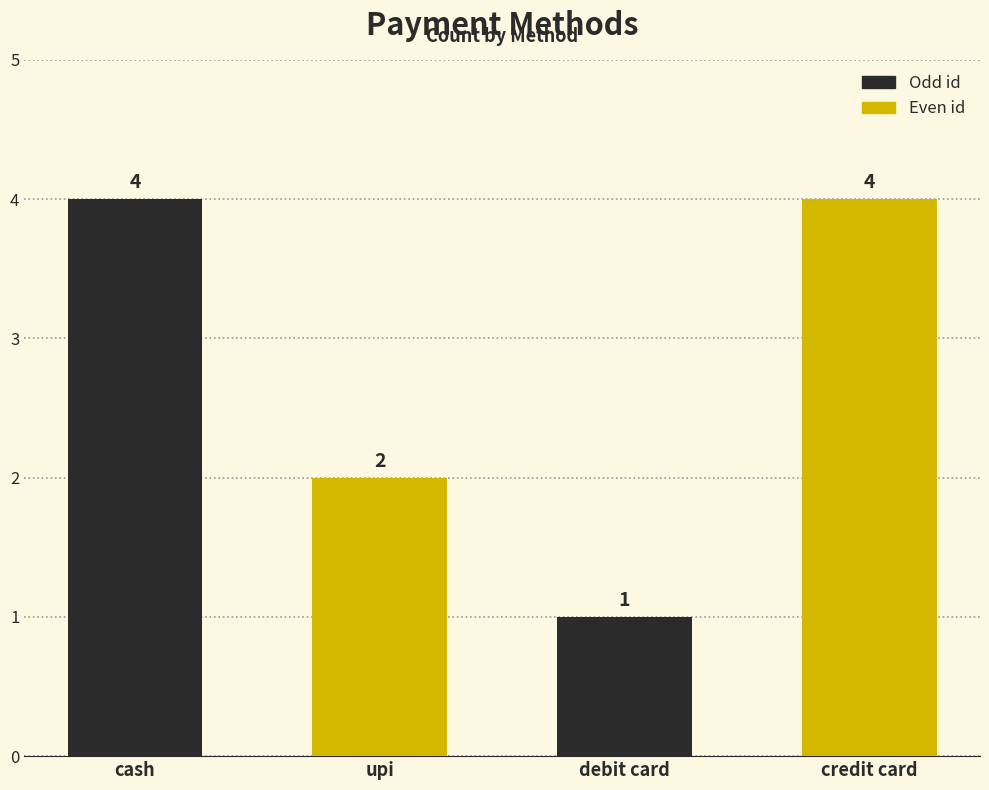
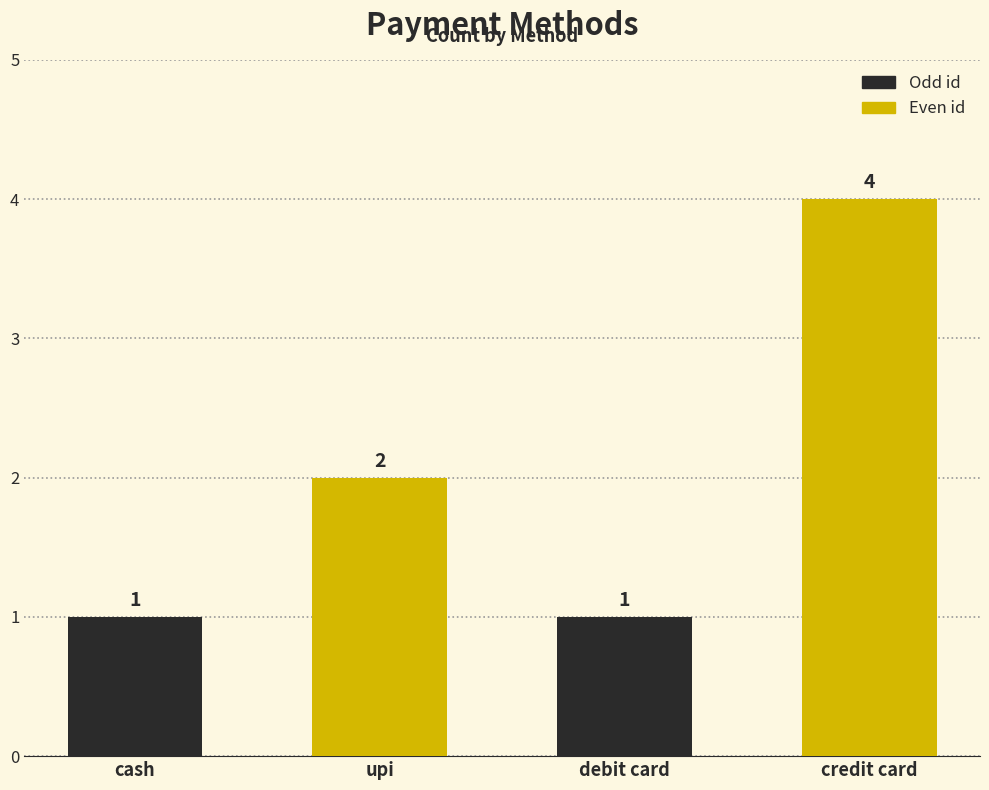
cash: 4 -> 1
